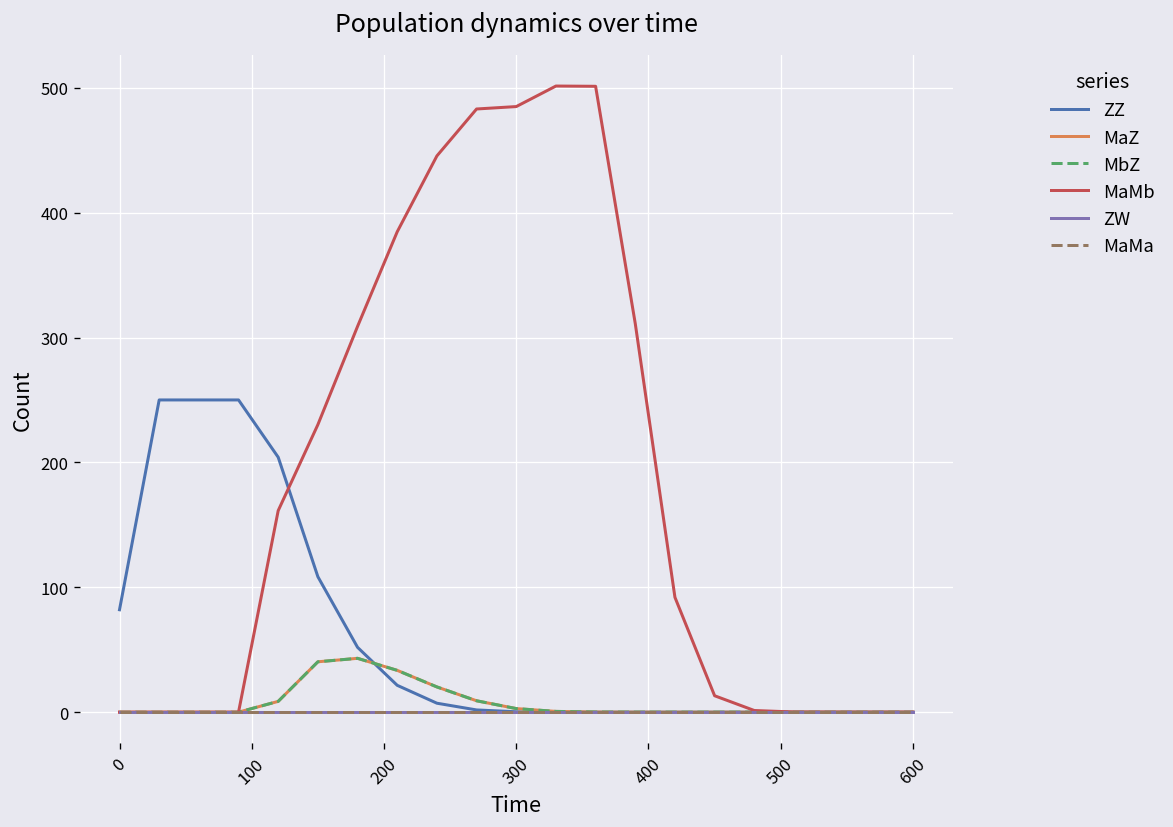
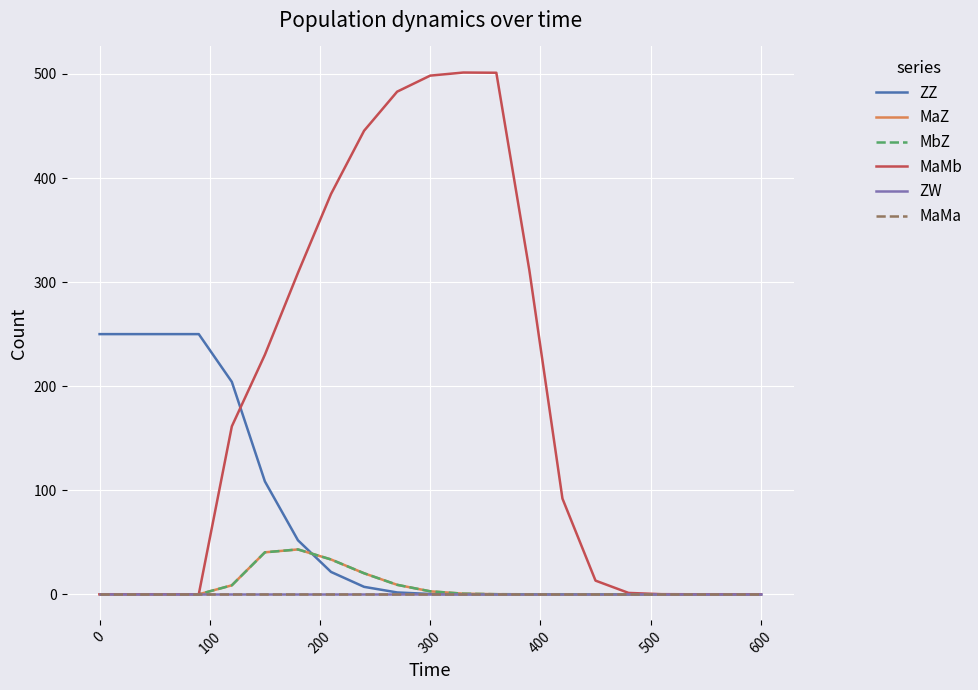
ZZ, 0: 82 -> 250
MaMb, 300: 485 -> 498
